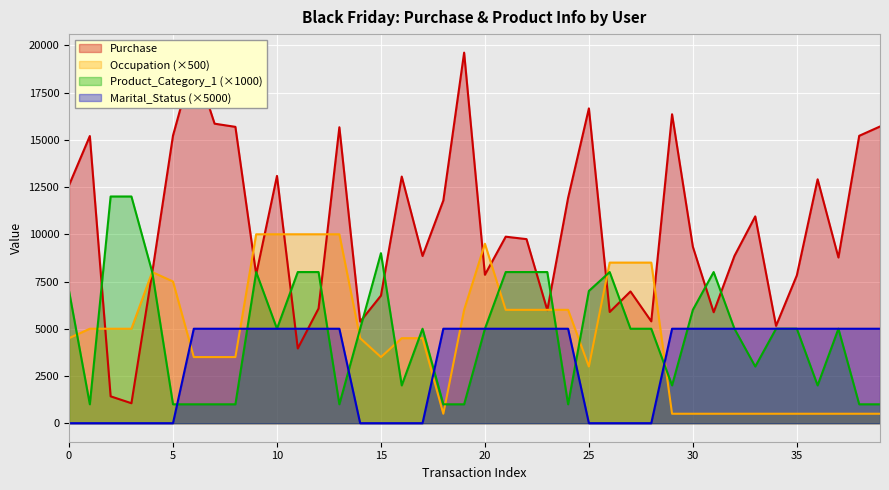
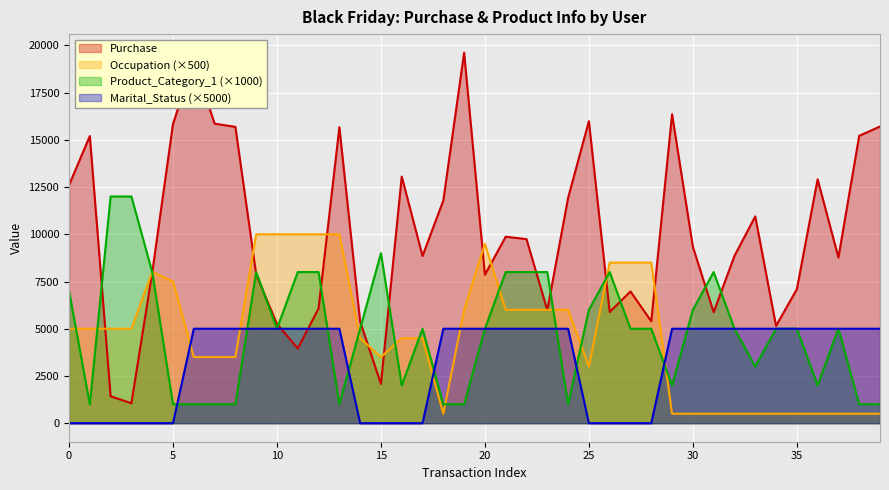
Occupation (×500), 0: 4500 -> 5000
Purchase, 5: 15200 -> 15800
Purchase, 10: 13100 -> 5300
Purchase, 15: 6800 -> 2100
Purchase, 25: 16700 -> 16000
Product_Category_1 (×1000), 25: 7000 -> 6000
Purchase, 35: 7800 -> 7100
